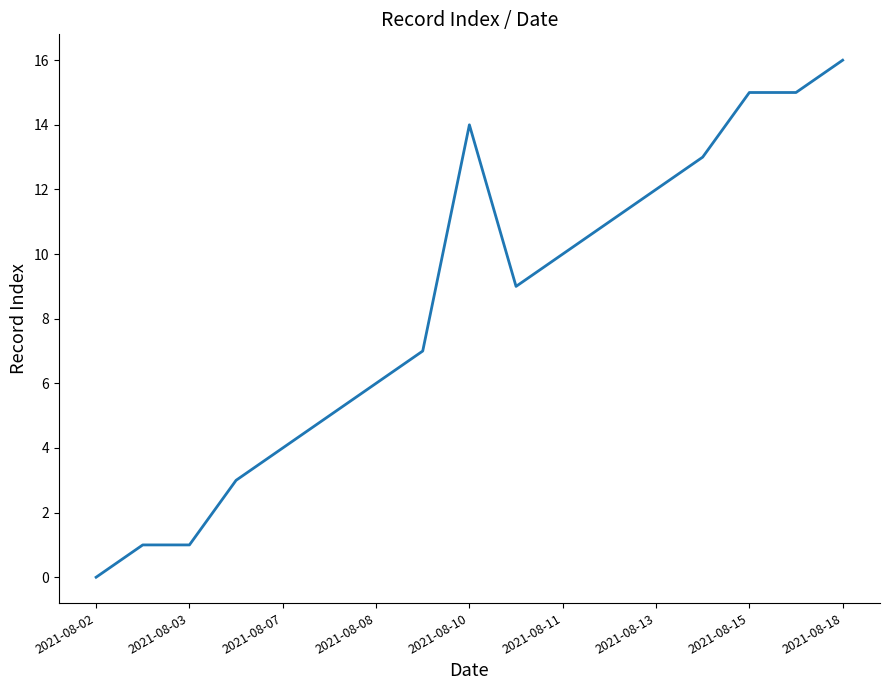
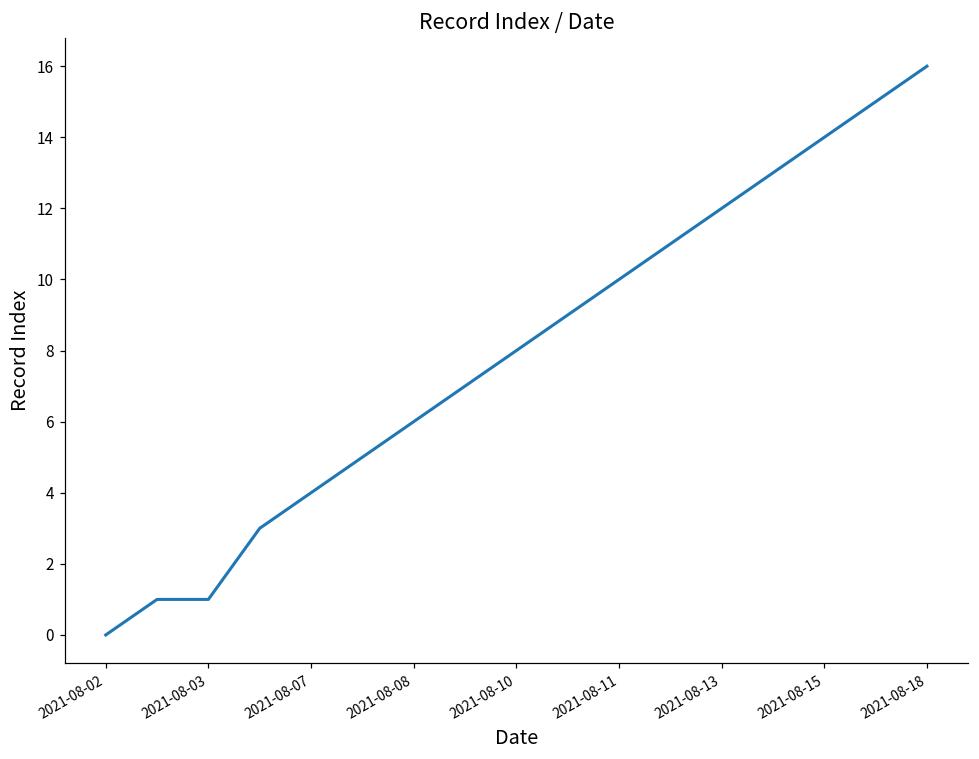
2021-08-10: 14 -> 8
2021-08-15: 15 -> 14
